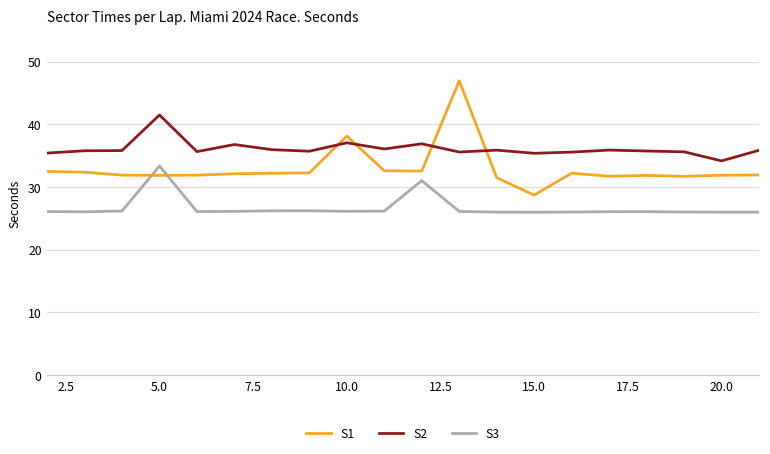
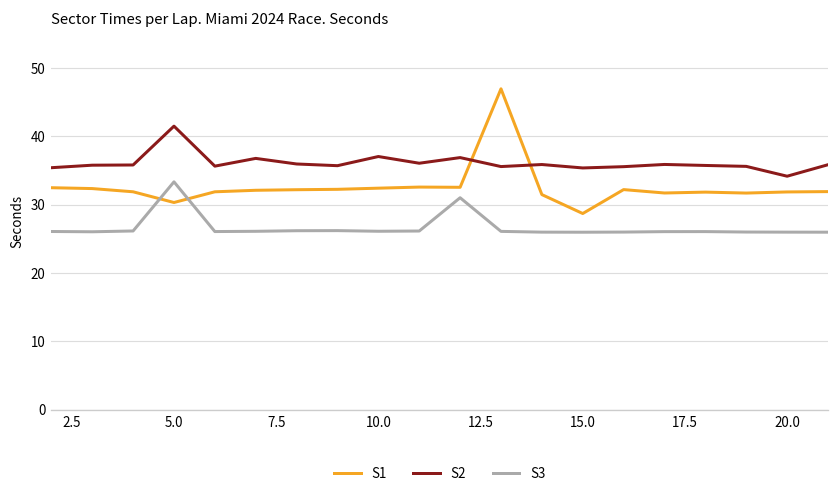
S1, 5.0: 32 -> 30
S1, 10.0: 38 -> 32
